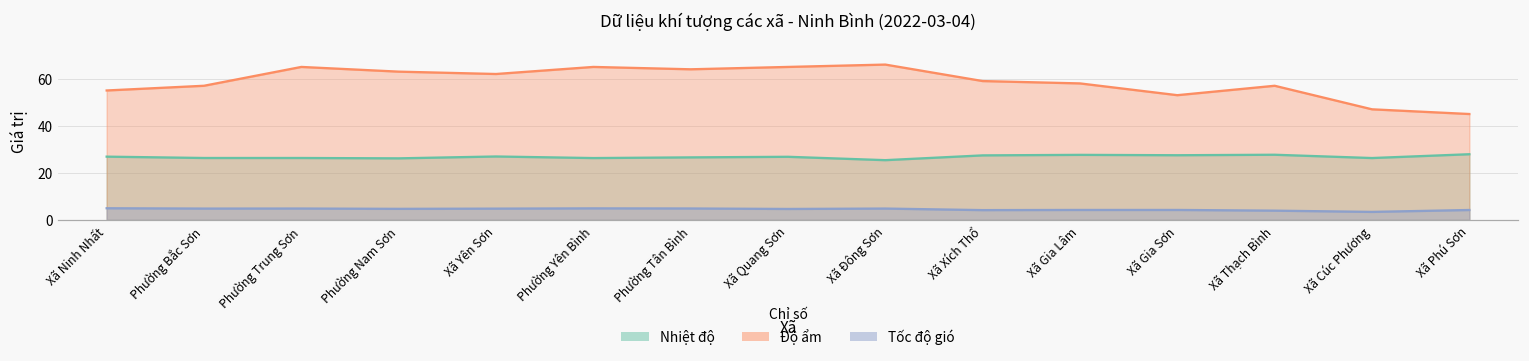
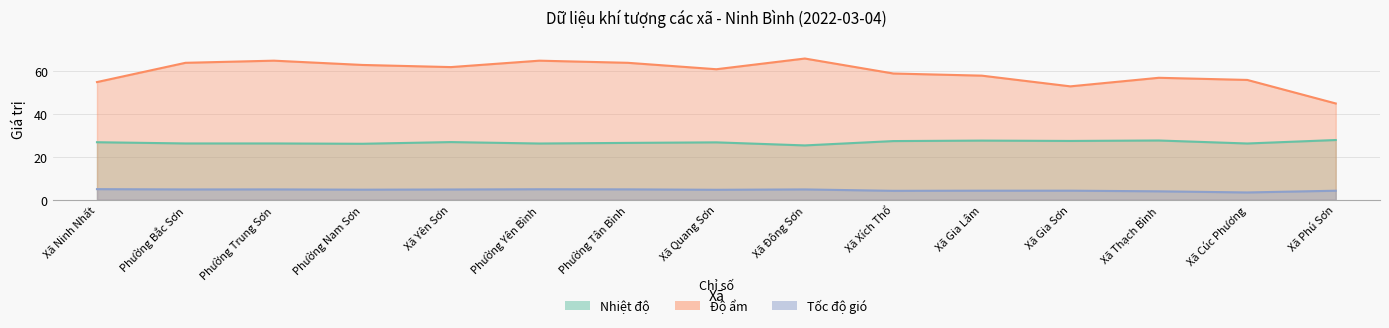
Độ ẩm, Phường Bắc Sơn: 57 -> 64
Độ ẩm, Xã Quang Sơn: 65 -> 61
Độ ẩm, Xã Cúc Phương: 47 -> 56
